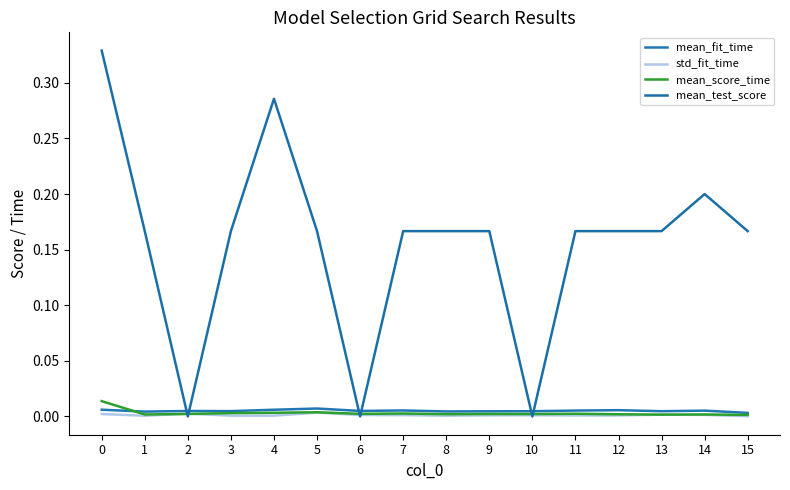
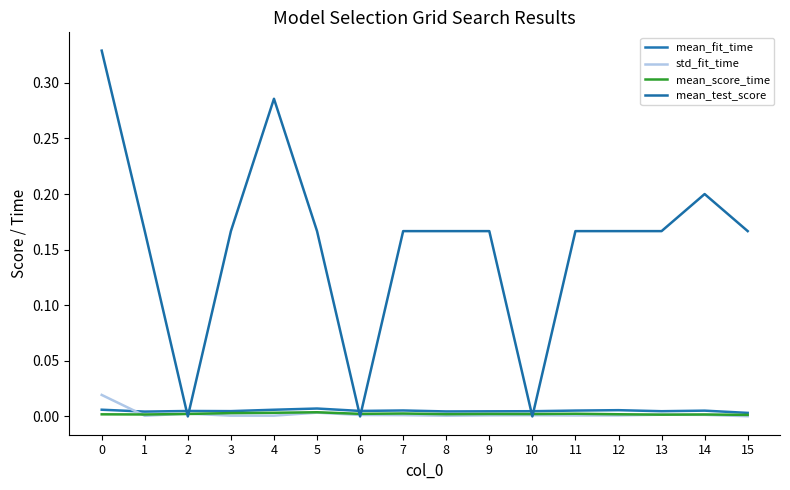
std_fit_time, 0: 0.002 -> 0.019
mean_score_time, 0: 0.014 -> 0.002
